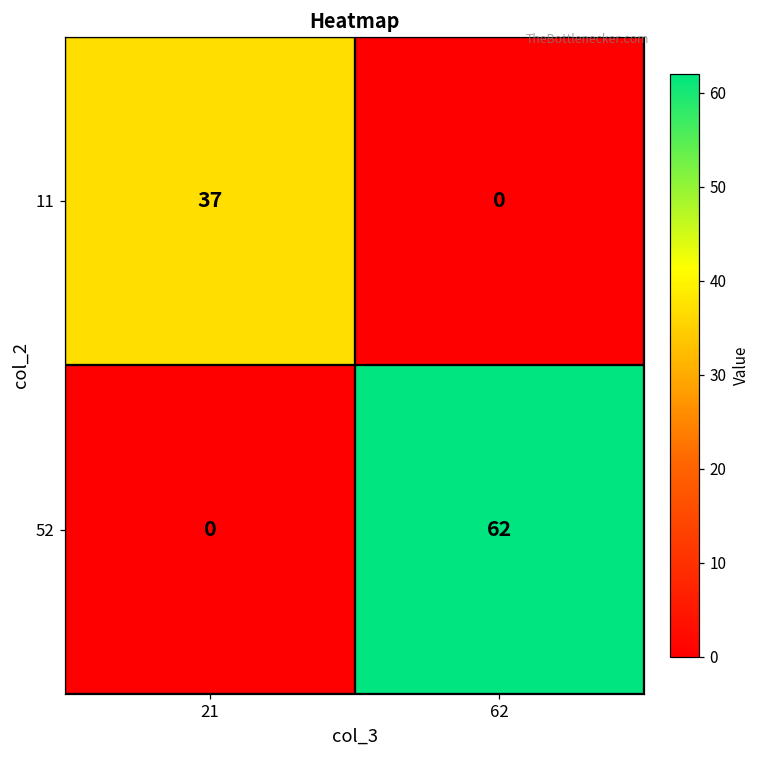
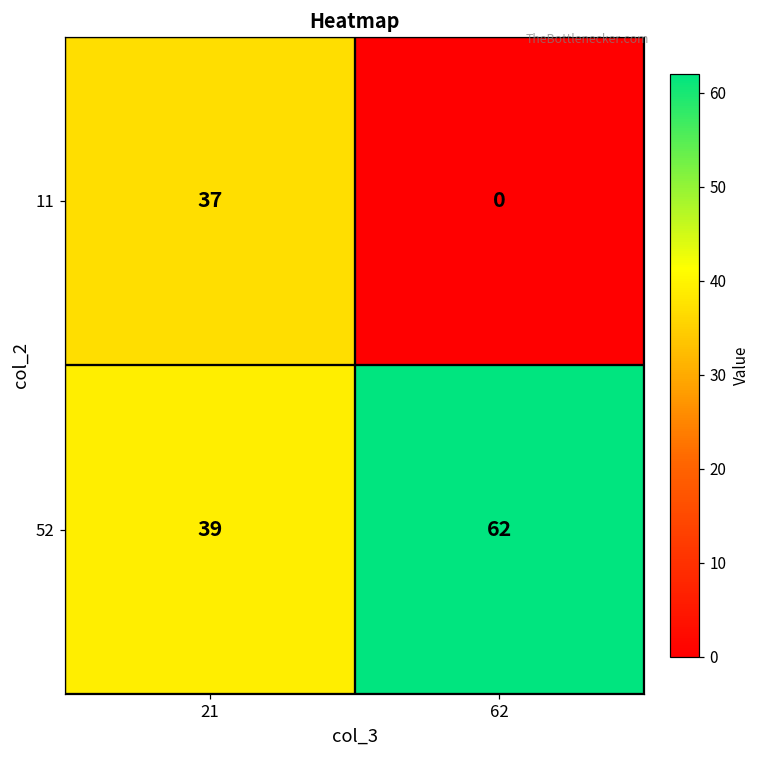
52, 21: 0 -> 39
